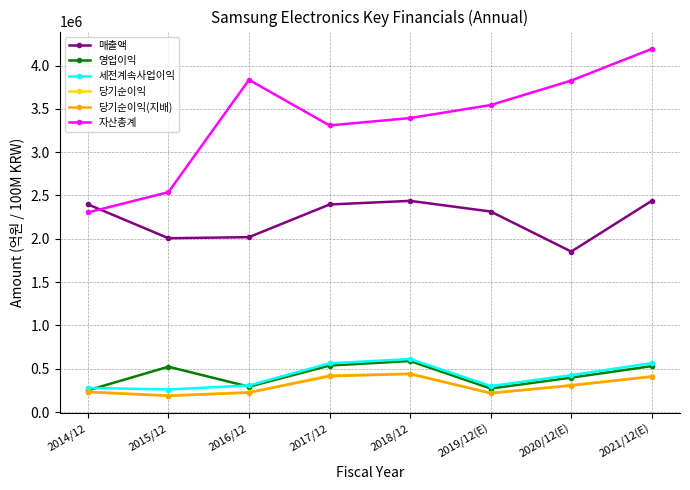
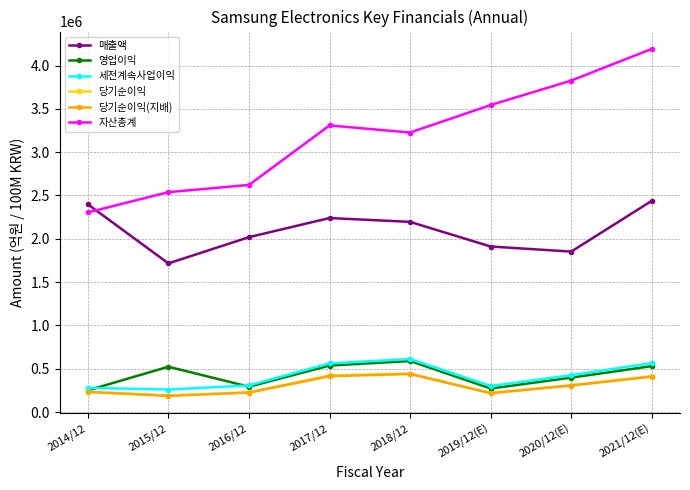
매출액, 2015/12: 2000000 -> 1700000
자산총계, 2016/12: 3800000 -> 2600000
매출액, 2017/12: 2400000 -> 2200000
매출액, 2018/12: 2400000 -> 2200000
자산총계, 2018/12: 3400000 -> 3200000
매출액, 2019/12(E): 2300000 -> 1900000
